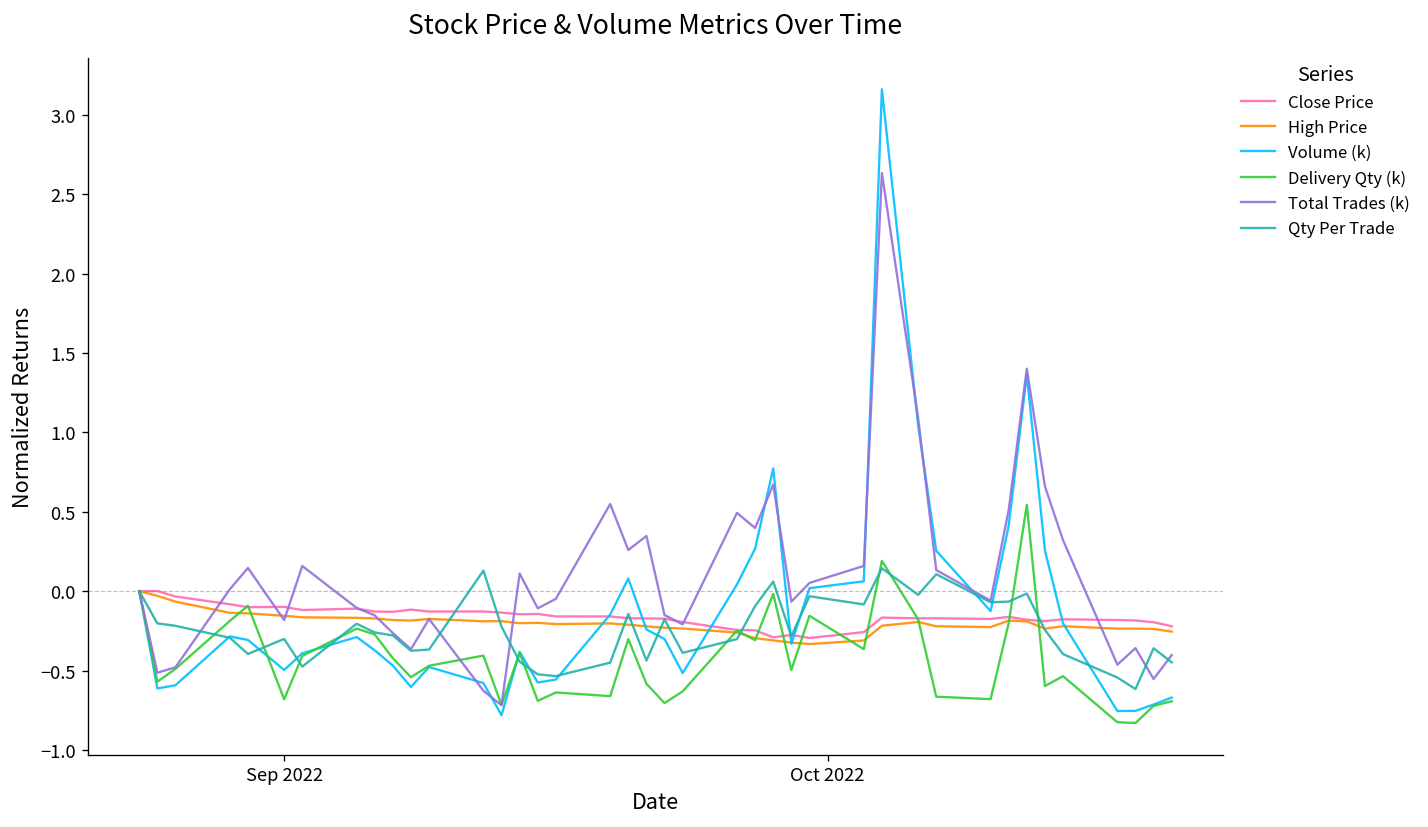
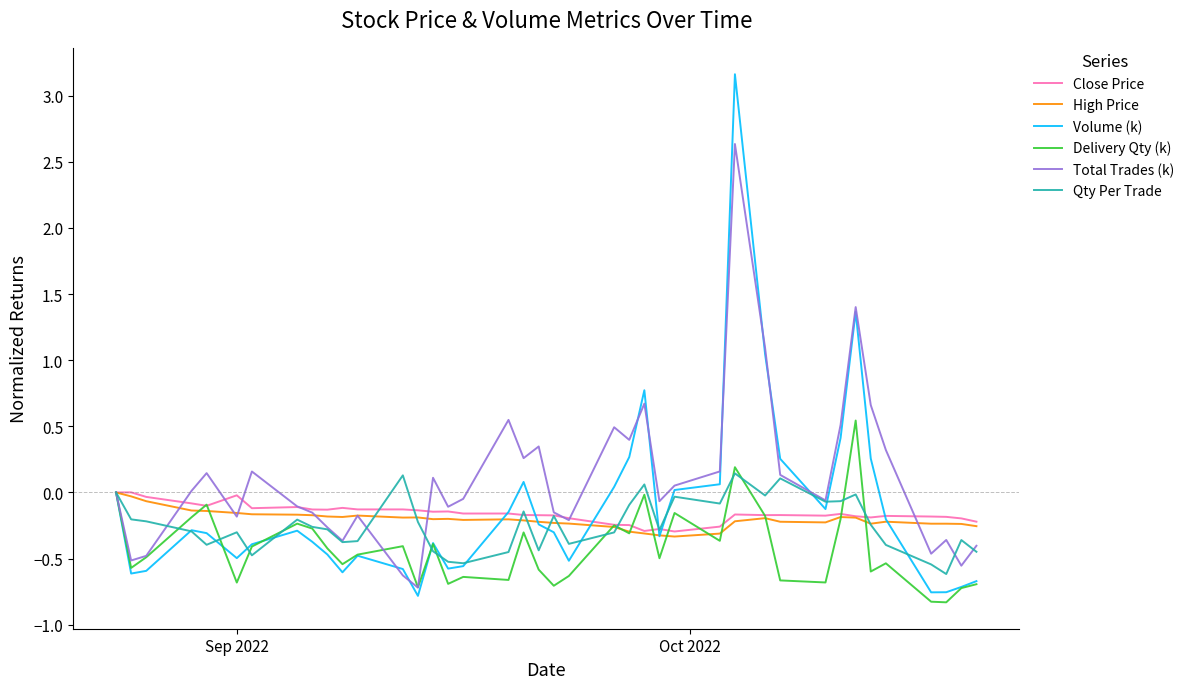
Close Price, Sep 2022: -0.10 -> -0.02
